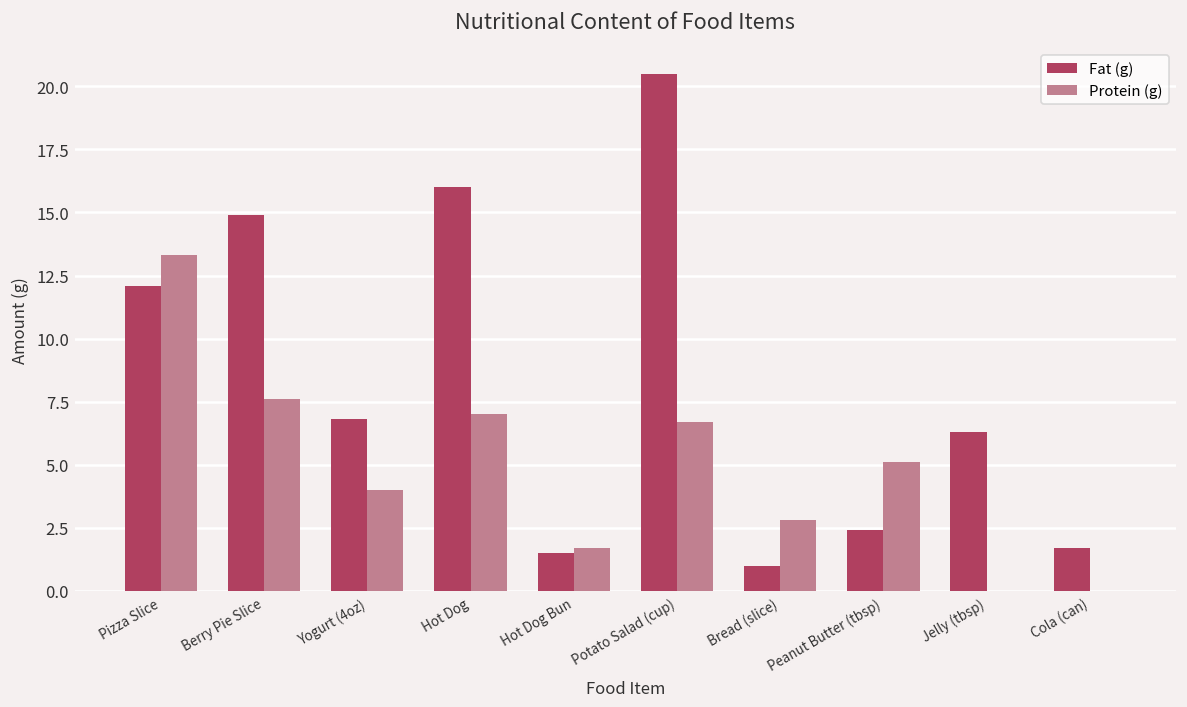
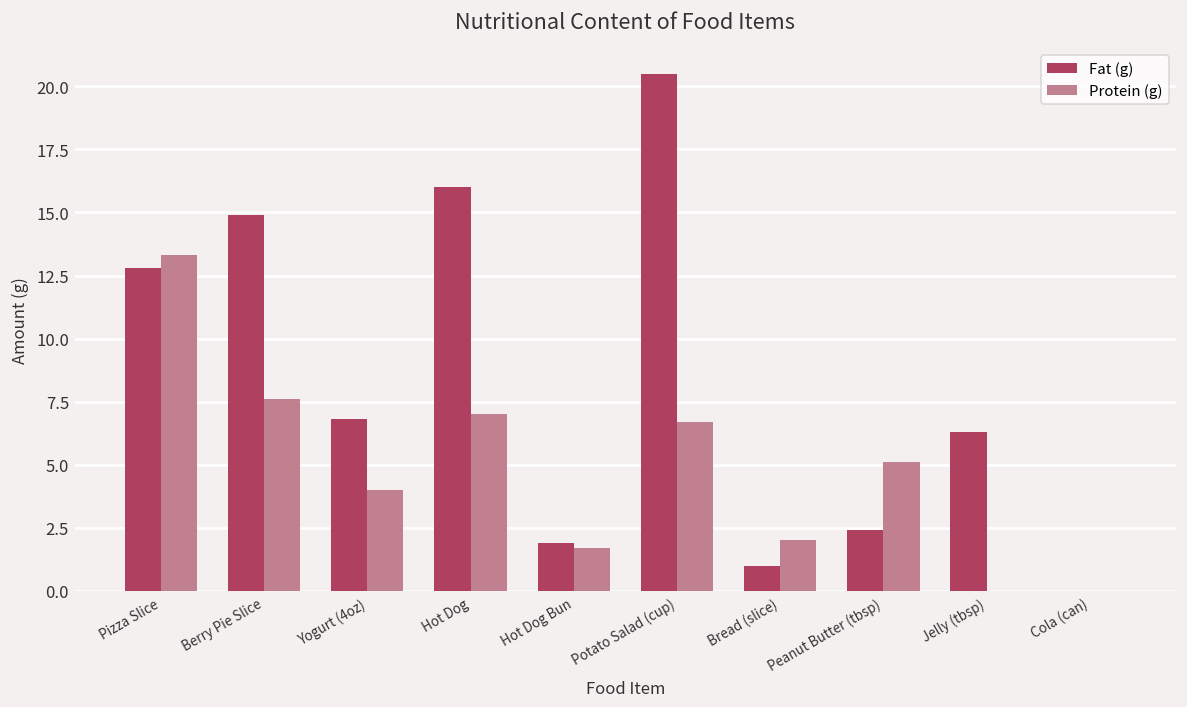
Fat (g), Pizza Slice: 12.1 -> 12.8
Fat (g), Hot Dog Bun: 1.5 -> 1.9
Protein (g), Bread (slice): 2.8 -> 2.0
Fat (g), Cola (can): 1.7 -> 0.0
